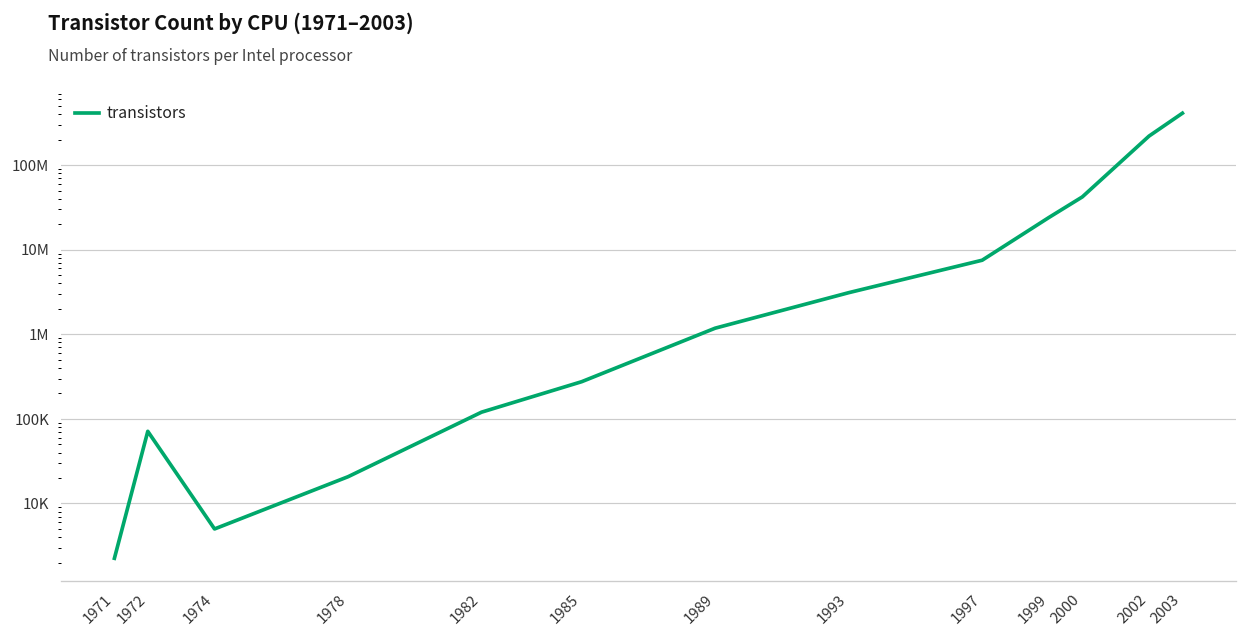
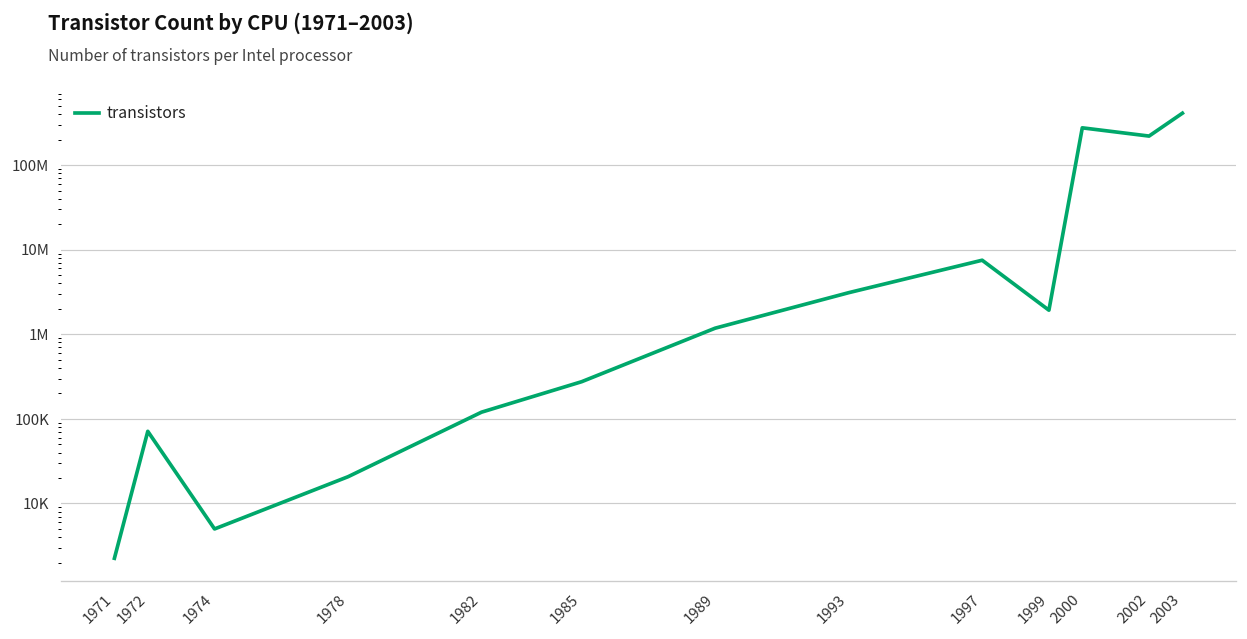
1999: 24000000 -> 1900000
2000: 40000000 -> 280000000
